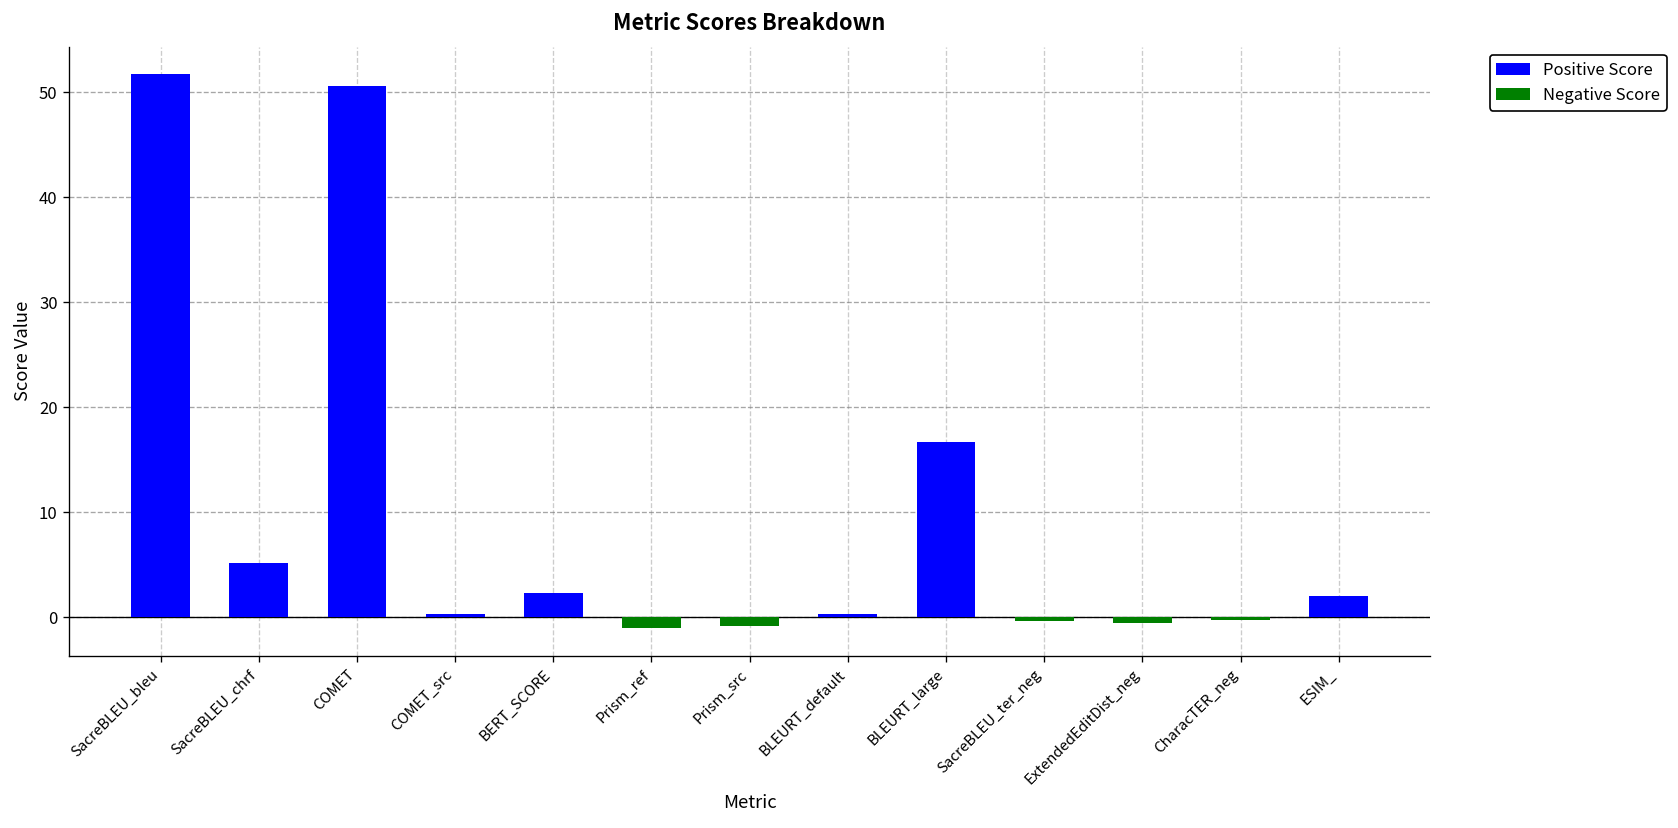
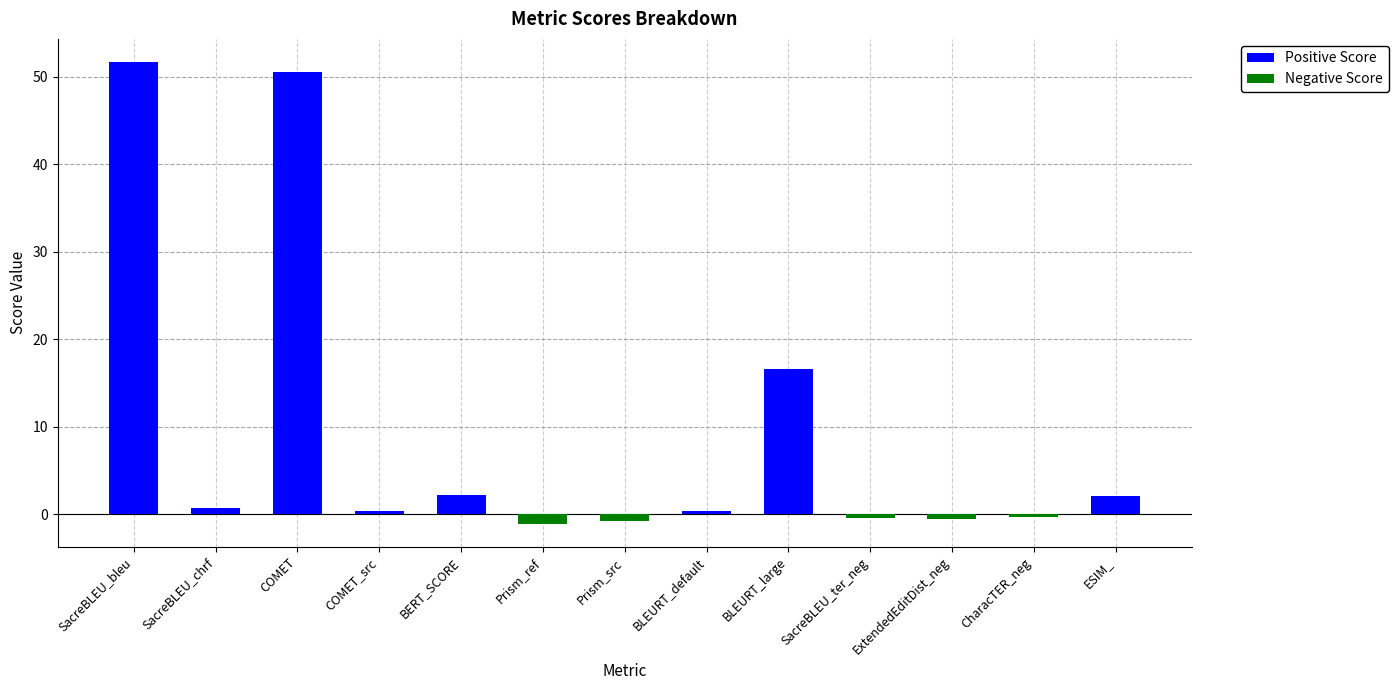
Positive Score, SacreBLEU_chrf: 5 -> 1
